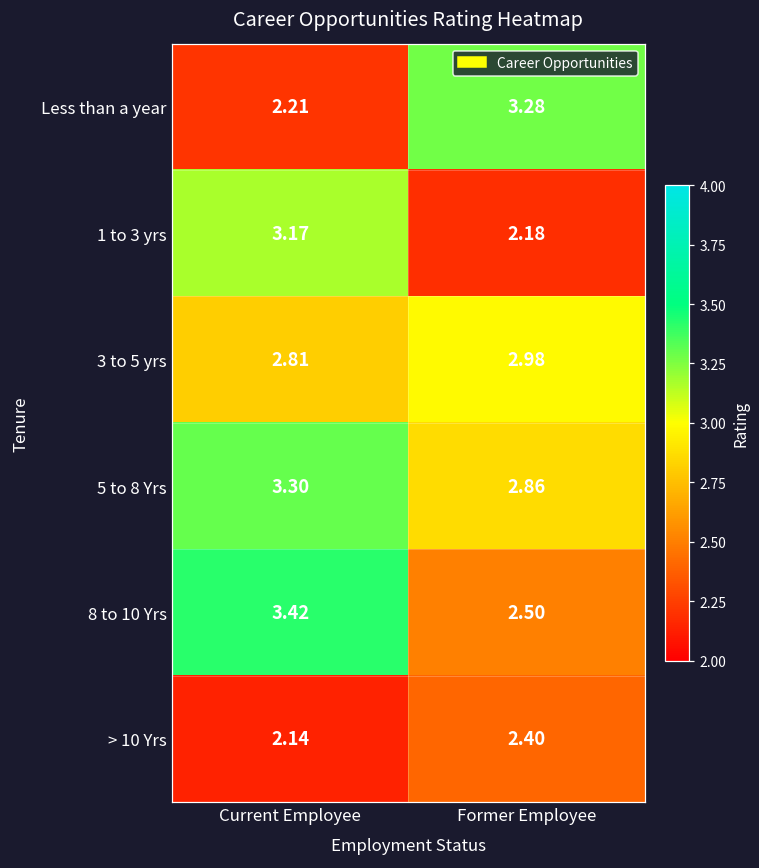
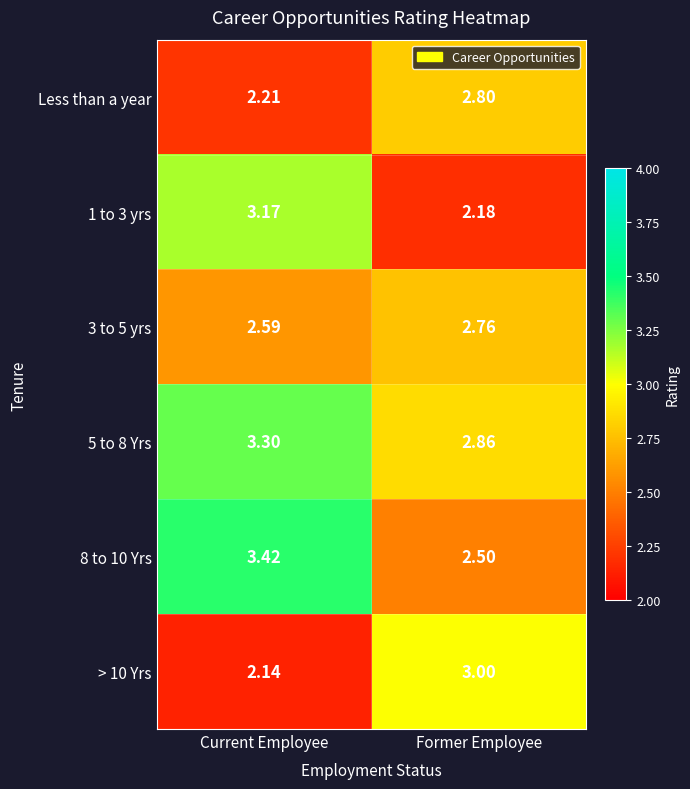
Less than a year, Former Employee: 3.28 -> 2.80
3 to 5 yrs, Current Employee: 2.81 -> 2.59
3 to 5 yrs, Former Employee: 2.98 -> 2.76
> 10 Yrs, Former Employee: 2.40 -> 3.00
